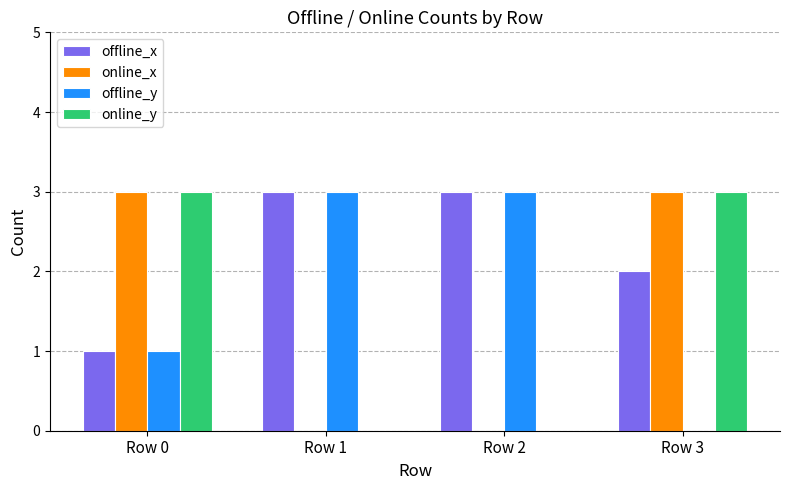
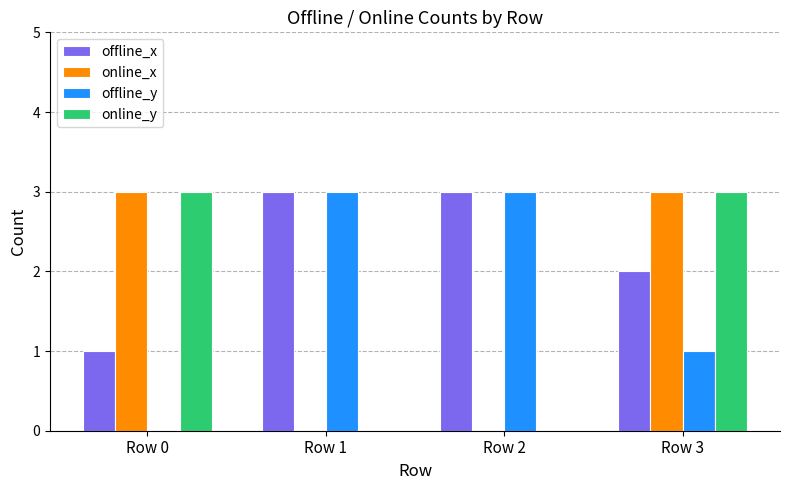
offline_y, Row 0: 1 -> 0
offline_y, Row 3: 0 -> 1
